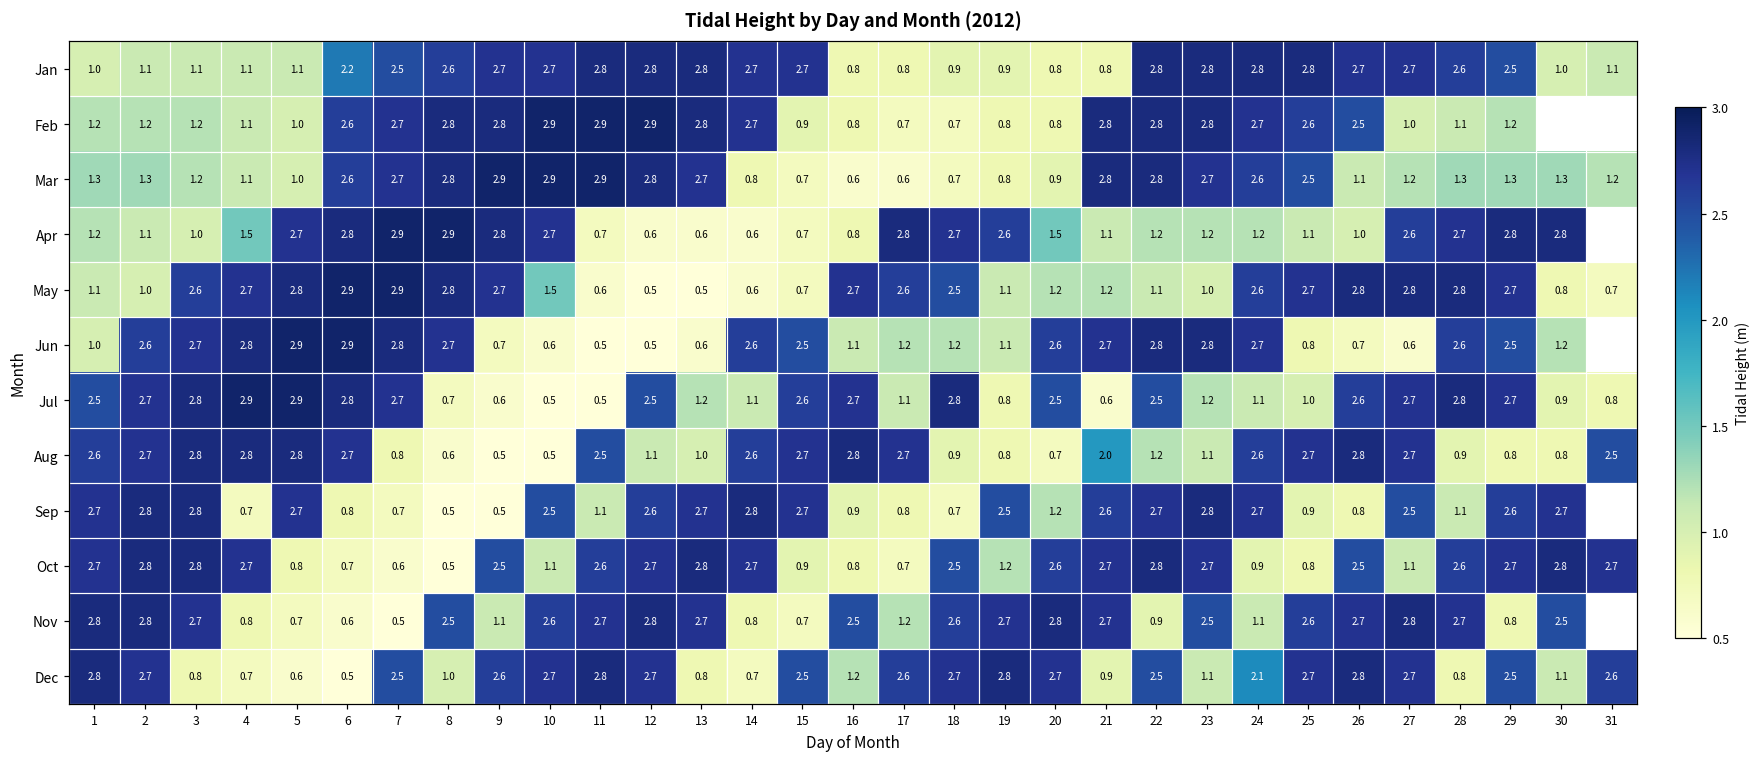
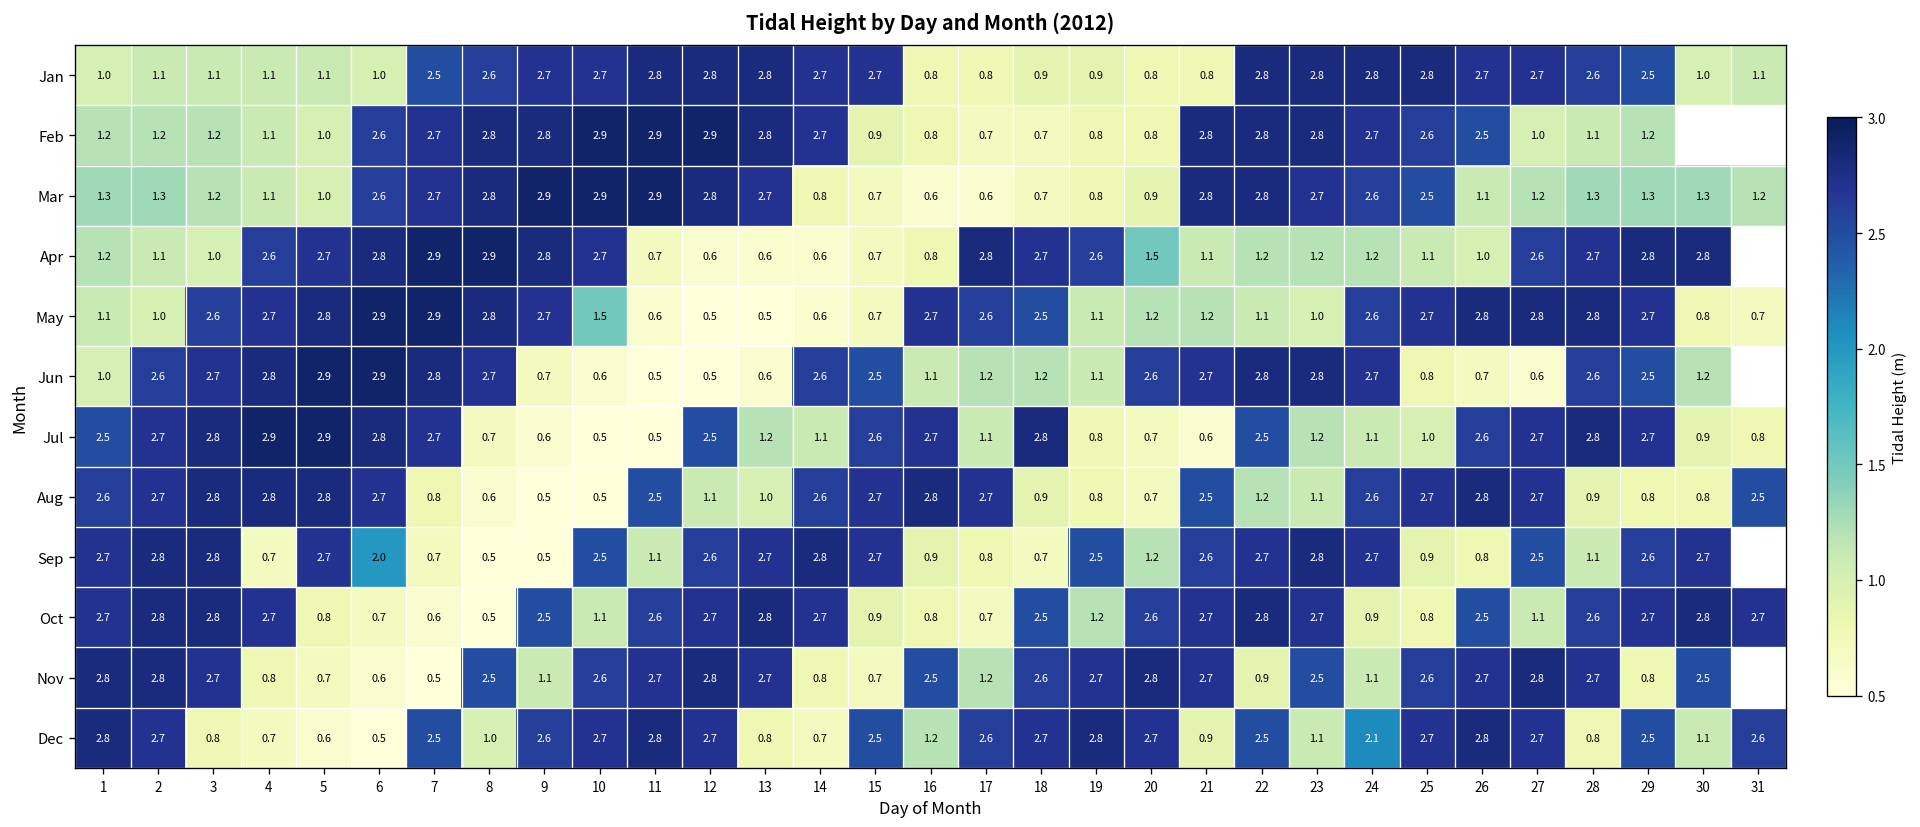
Jan, 6: 2.2 -> 1.0
Apr, 4: 1.5 -> 2.6
Jul, 20: 2.5 -> 0.7
Aug, 21: 2.0 -> 2.5
Sep, 6: 0.8 -> 2.0
